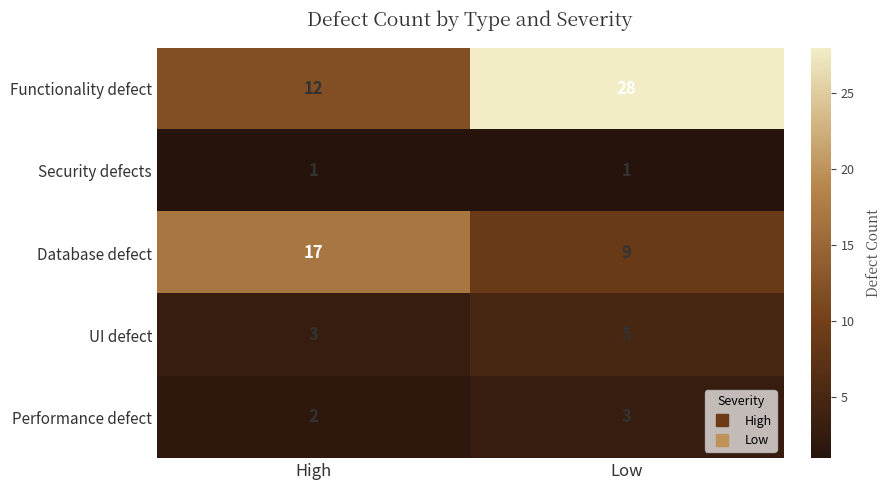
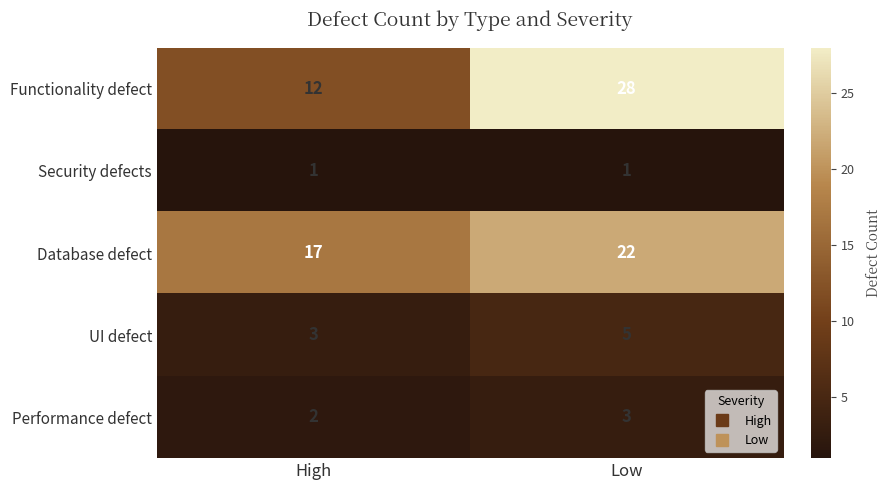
Database defect, Low: 9 -> 22
